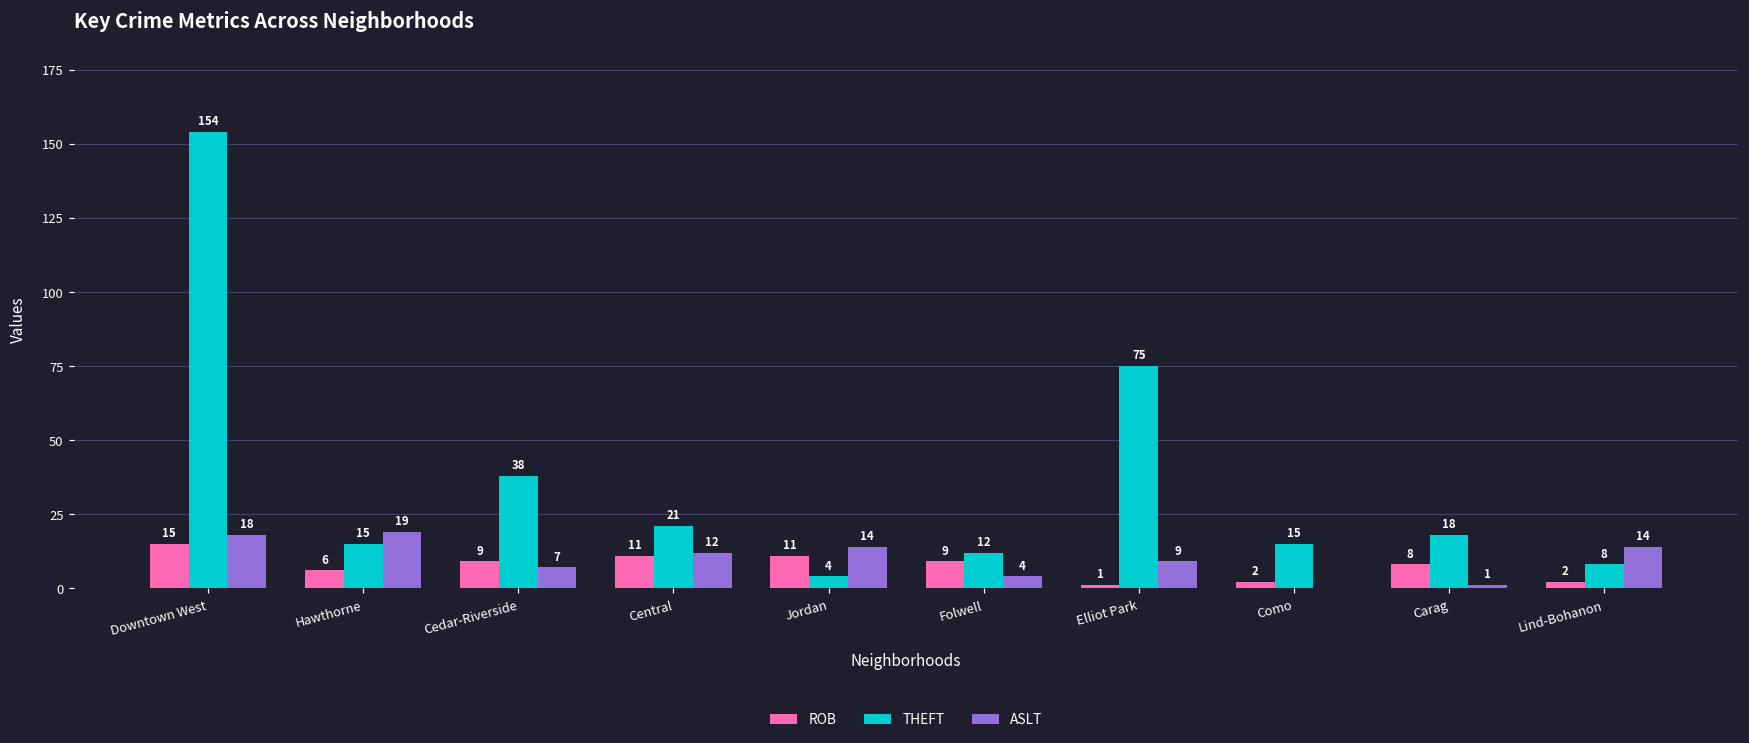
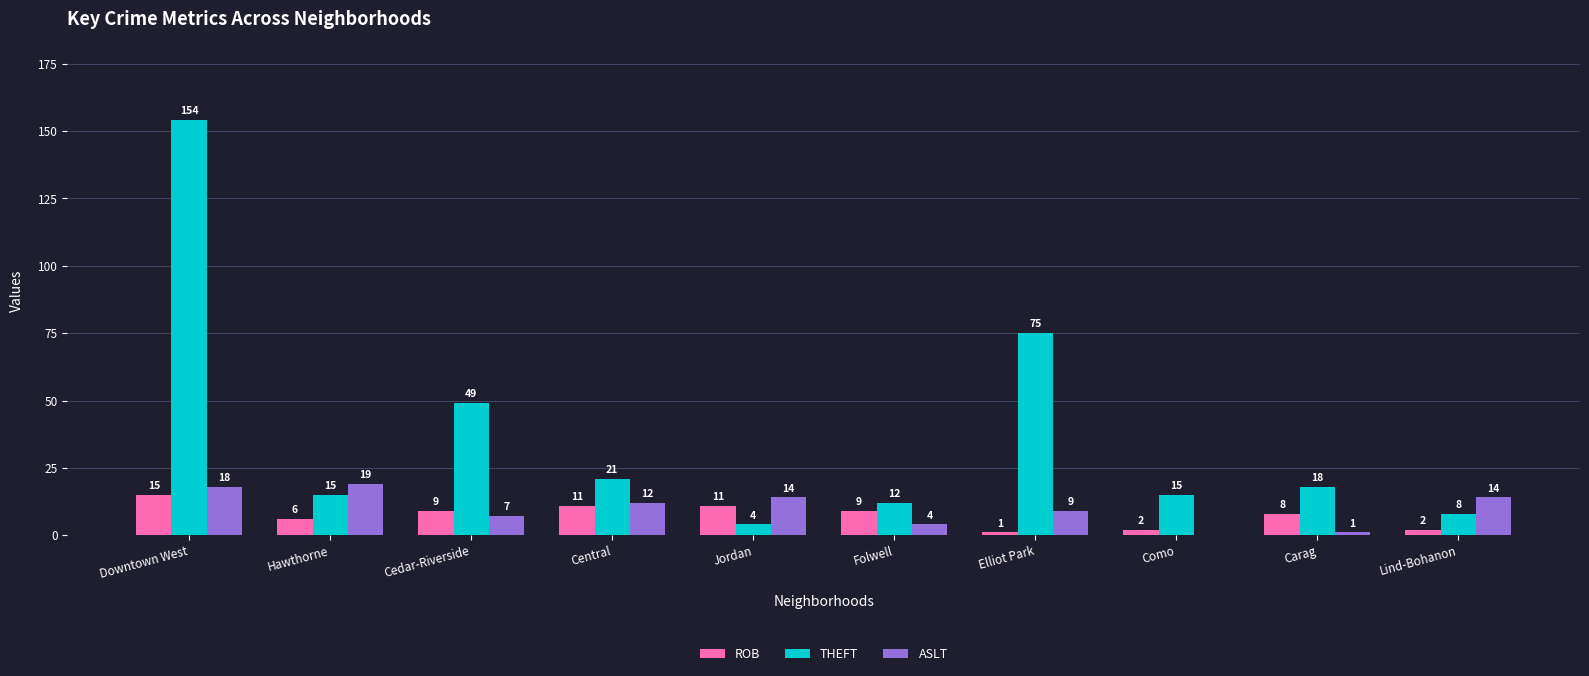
THEFT, Cedar-Riverside: 38 -> 49
